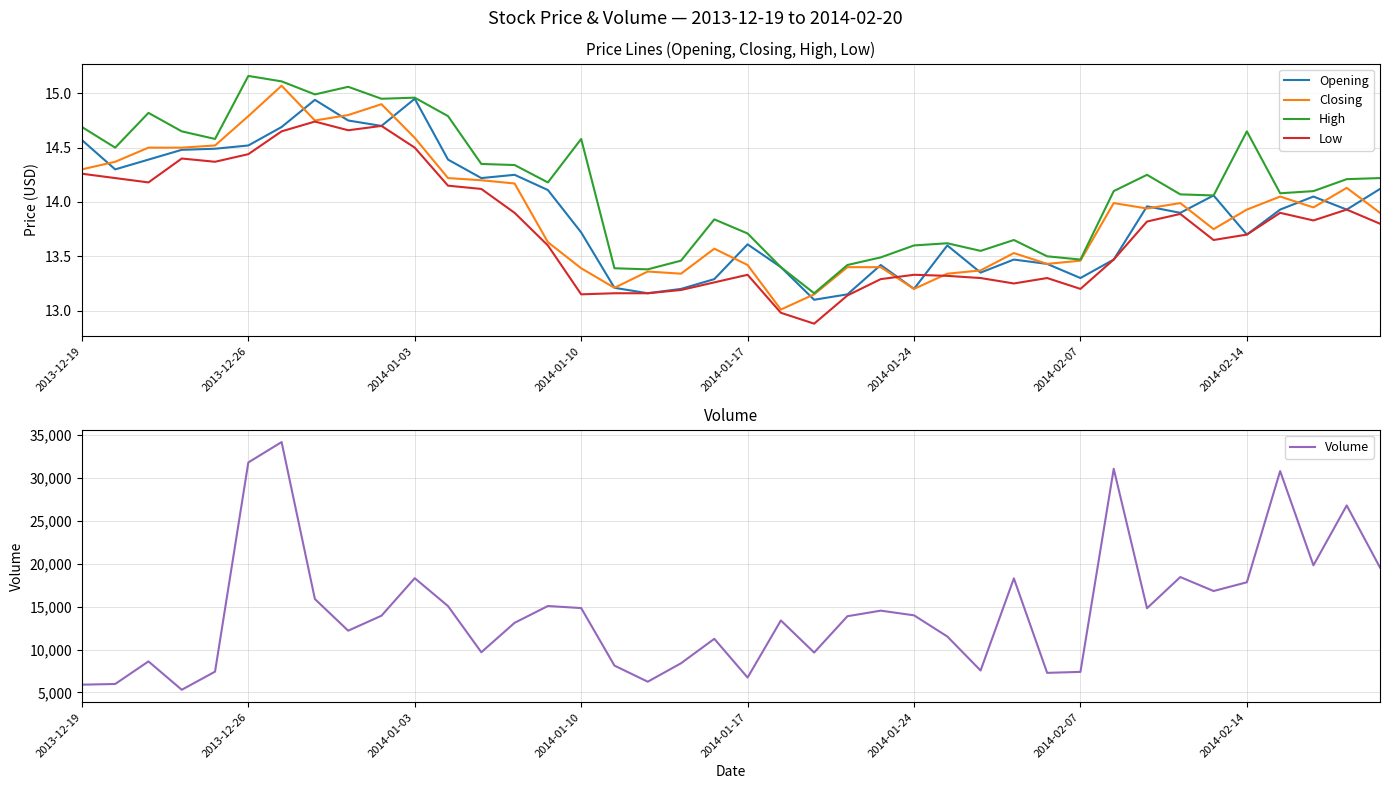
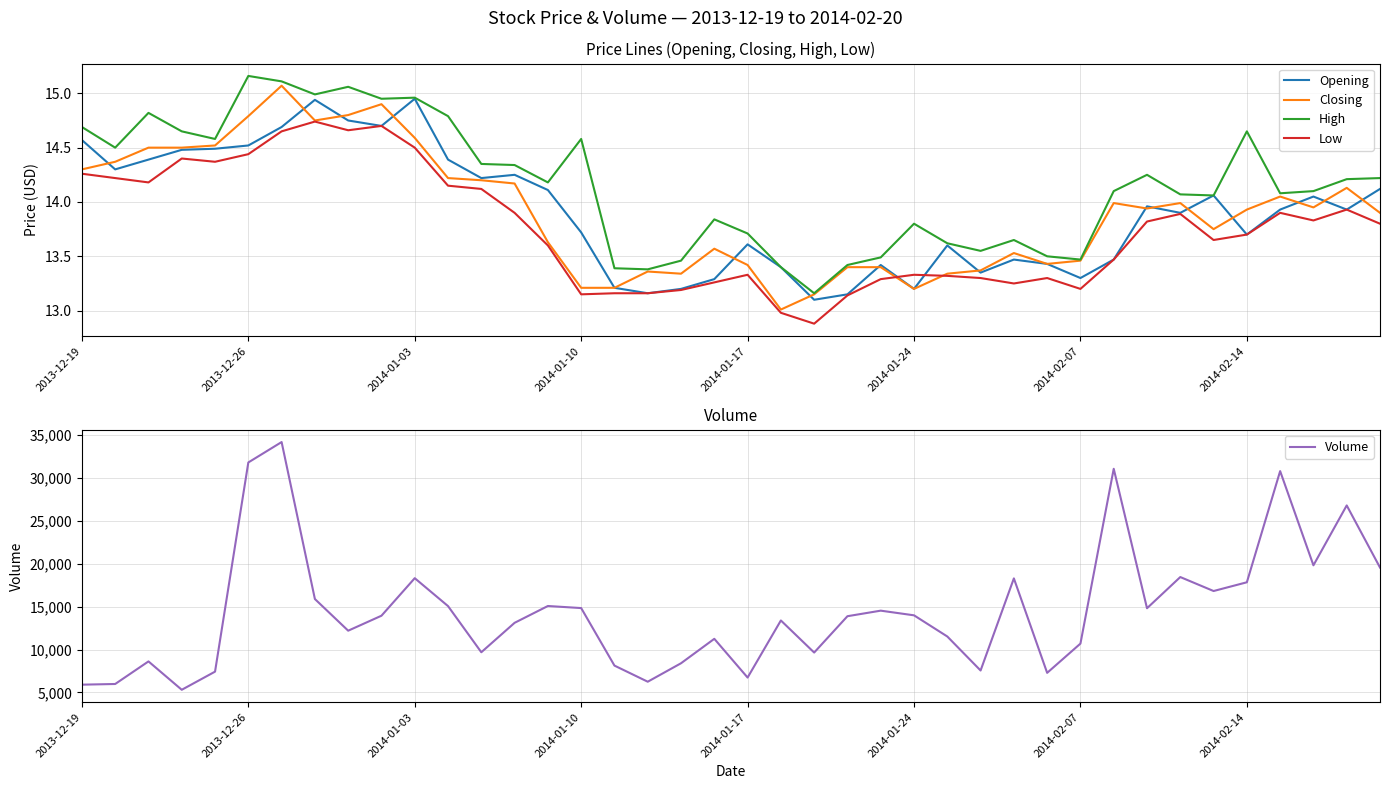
Price Lines (Opening, Closing, High, Low), Closing, 2014-01-10: 13.39 -> 13.21
Price Lines (Opening, Closing, High, Low), High, 2014-01-24: 13.6 -> 13.8
Volume, 2014-02-07: 7,000 -> 11,000
